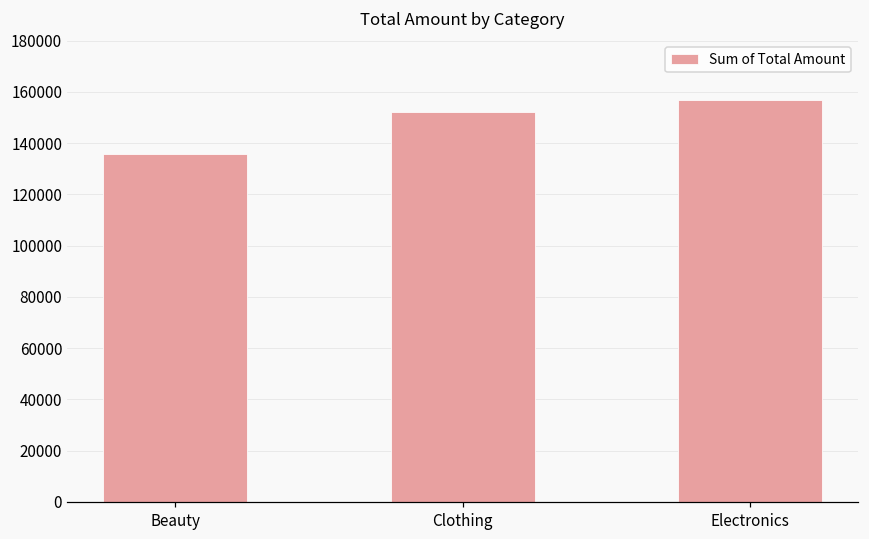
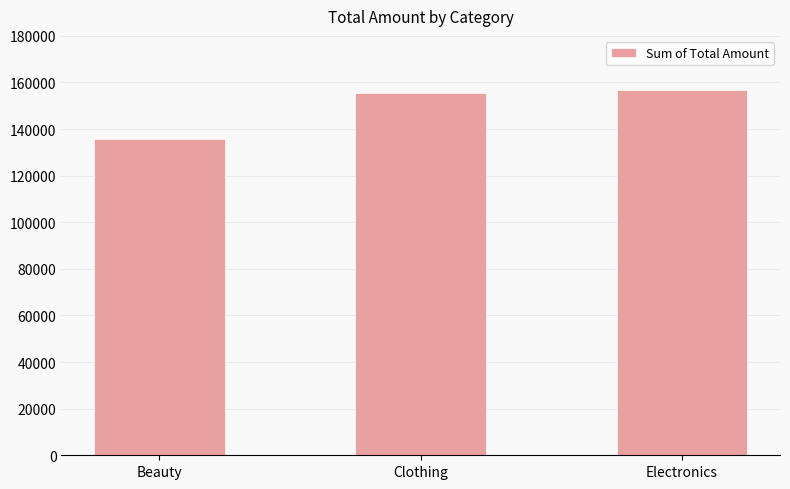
Clothing: 152000 -> 156000
